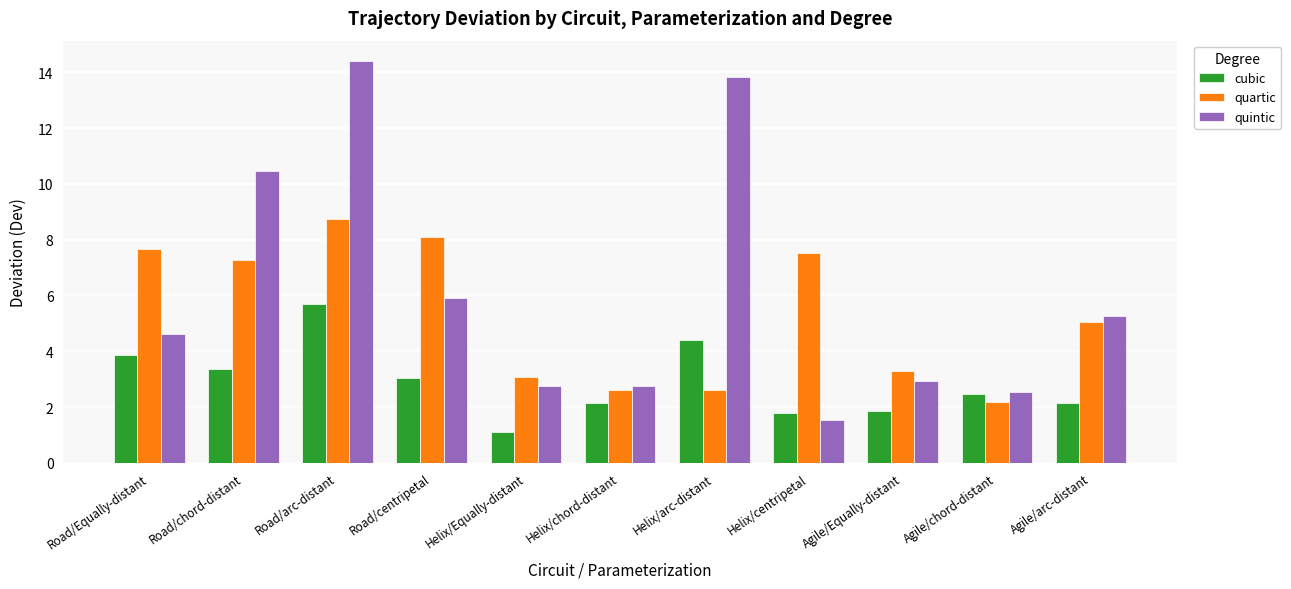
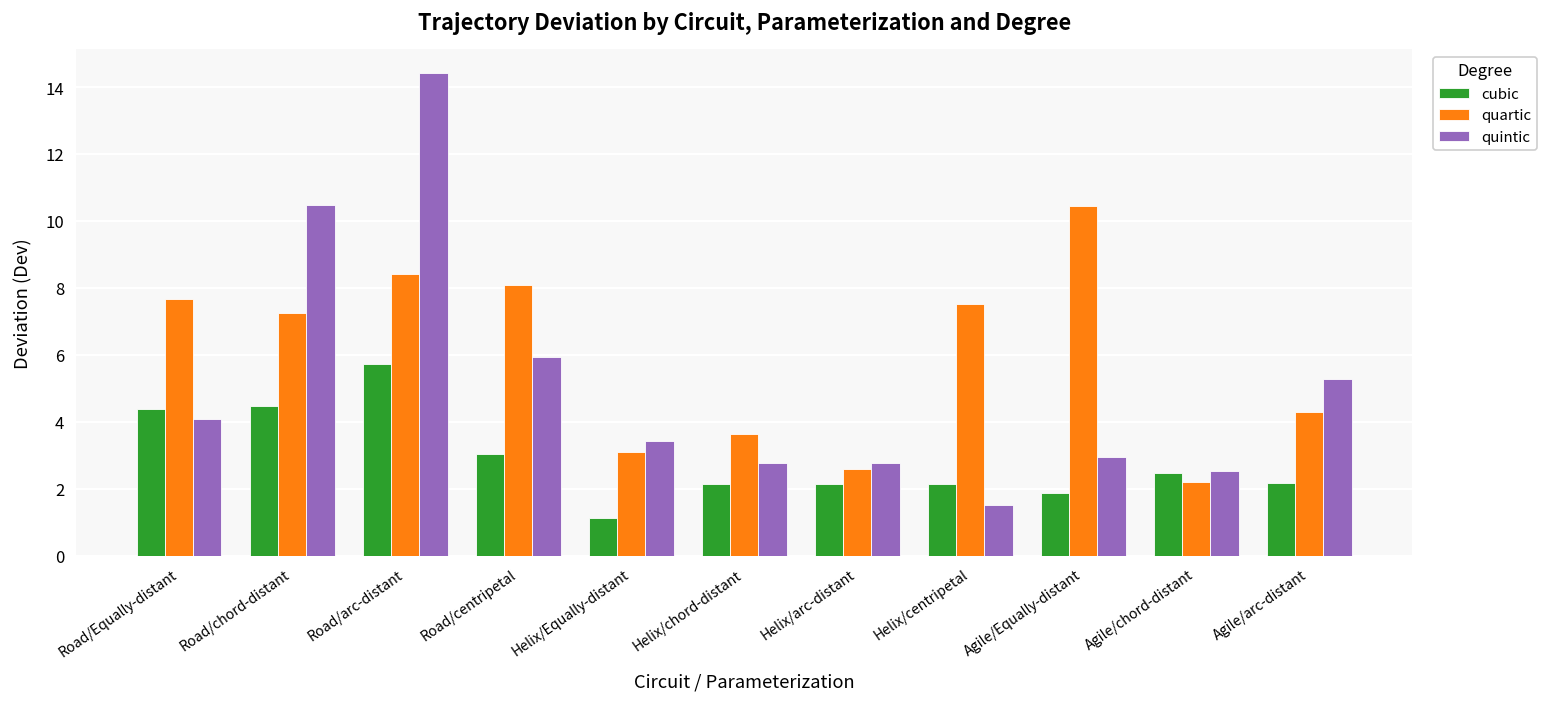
cubic, Road/Equally-distant: 3.9 -> 4.4
quintic, Road/Equally-distant: 4.6 -> 4.1
cubic, Road/chord-distant: 3.4 -> 4.5
quartic, Road/arc-distant: 8.8 -> 8.4
quintic, Helix/Equally-distant: 2.8 -> 3.4
quartic, Helix/chord-distant: 2.6 -> 3.6
cubic, Helix/arc-distant: 4.4 -> 2.1
quintic, Helix/arc-distant: 13.8 -> 2.8
cubic, Helix/centripetal: 1.8 -> 2.1
quartic, Agile/Equally-distant: 3.3 -> 10.4
quartic, Agile/arc-distant: 5.1 -> 4.3
